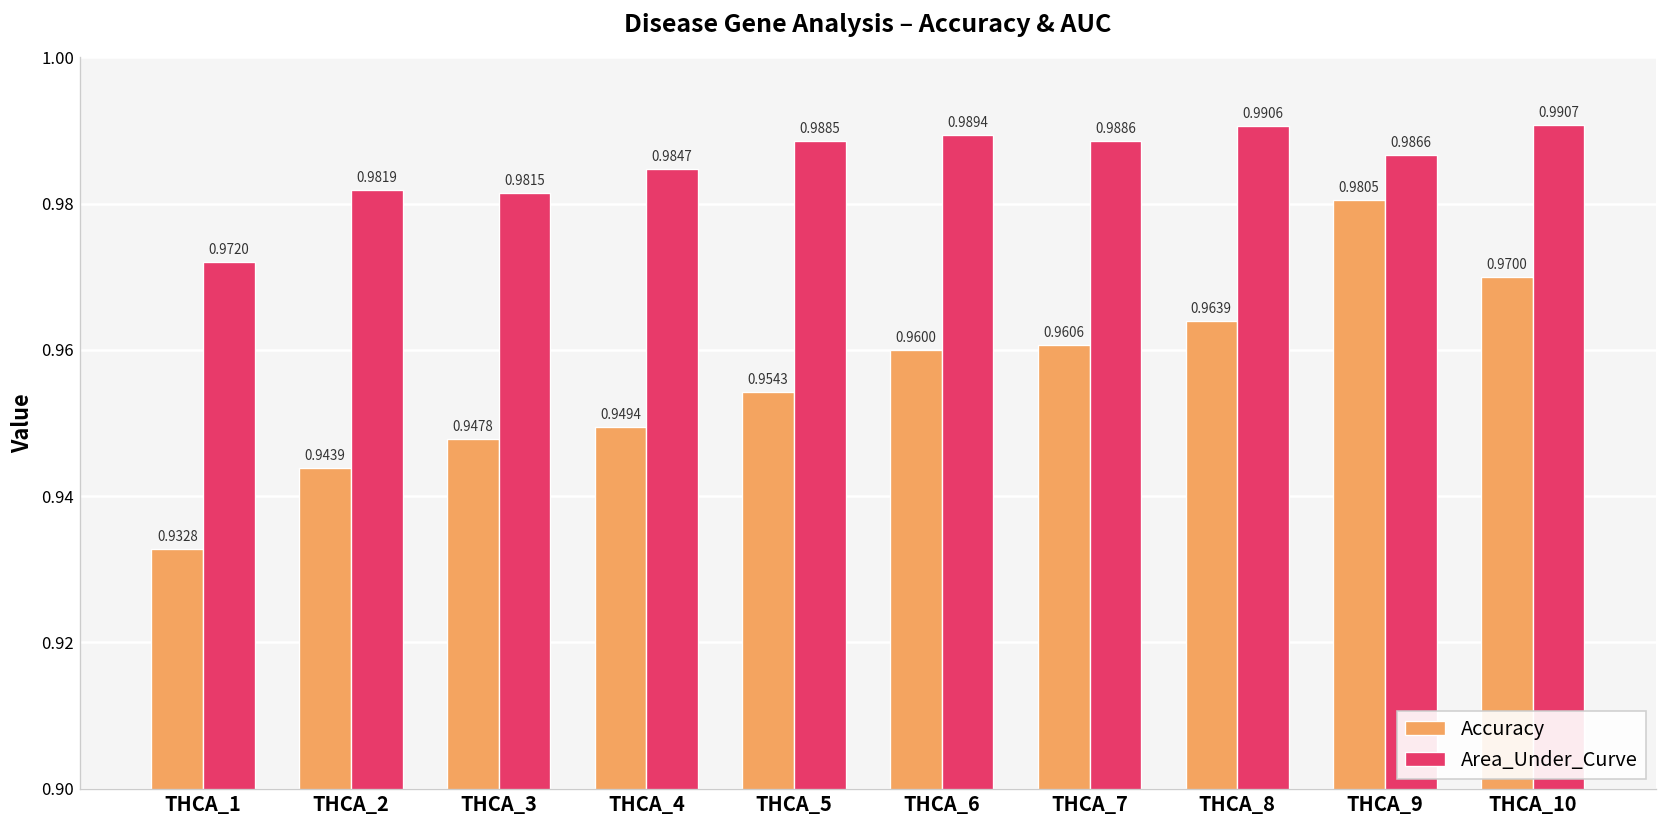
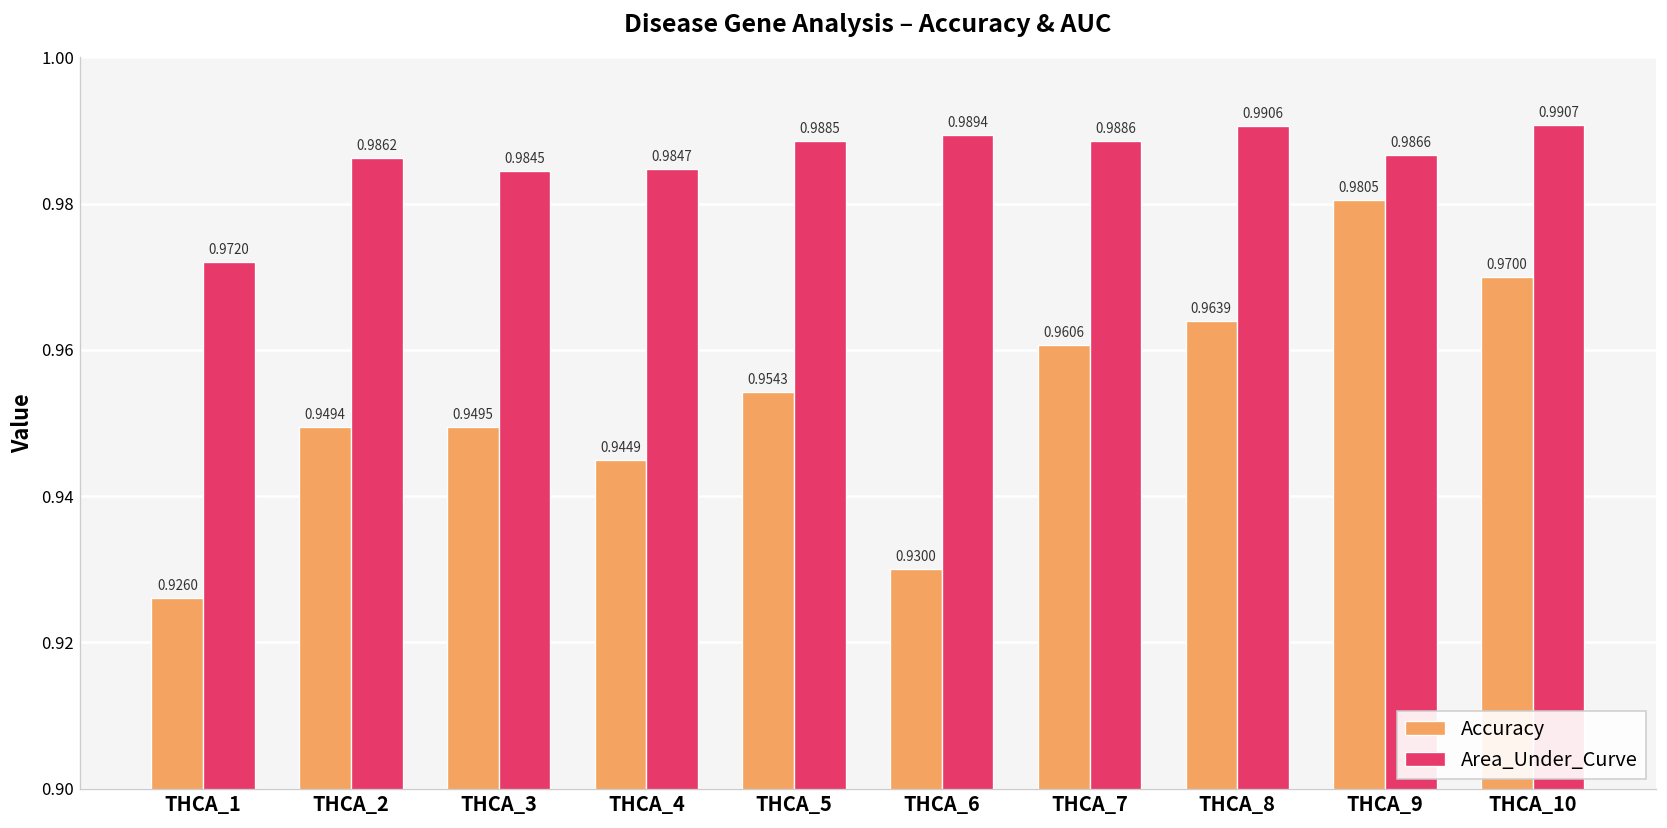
Accuracy, THCA_1: 0.9328 -> 0.9260
Accuracy, THCA_2: 0.9439 -> 0.9494
Area_Under_Curve, THCA_2: 0.9819 -> 0.9862
Accuracy, THCA_3: 0.9478 -> 0.9495
Area_Under_Curve, THCA_3: 0.9815 -> 0.9845
Accuracy, THCA_4: 0.9494 -> 0.9449
Accuracy, THCA_6: 0.9600 -> 0.9300
